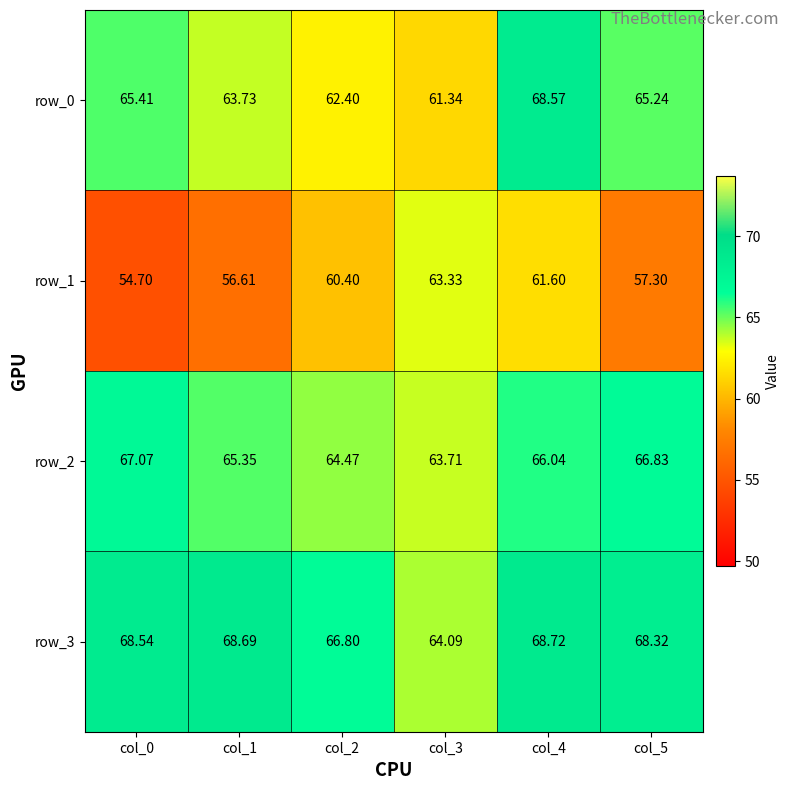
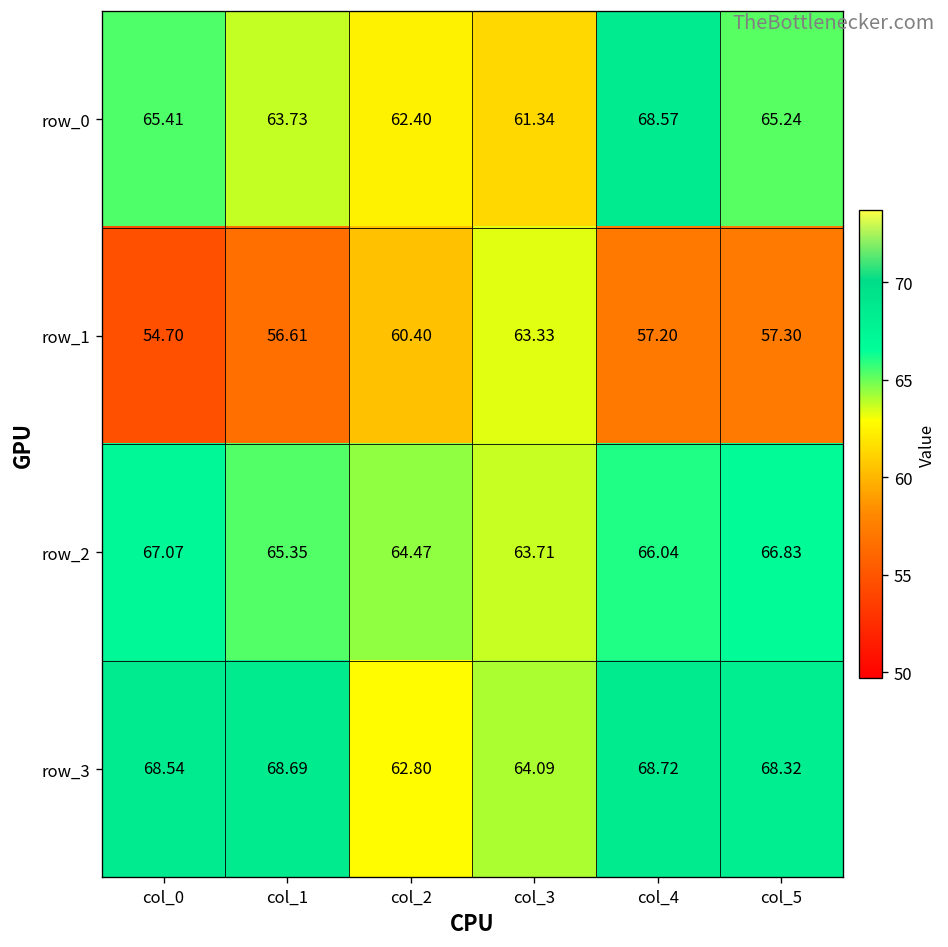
row_1, col_4: 61.60 -> 57.20
row_3, col_2: 66.80 -> 62.80
